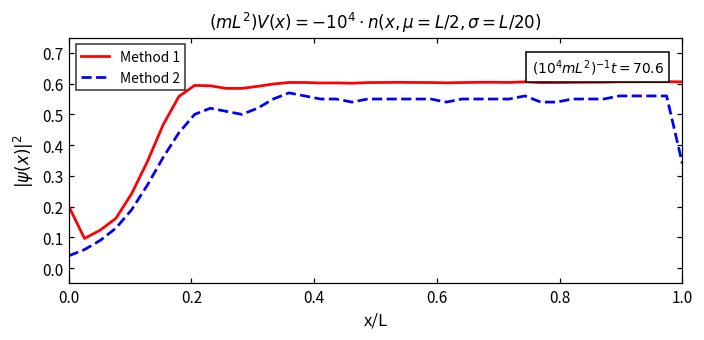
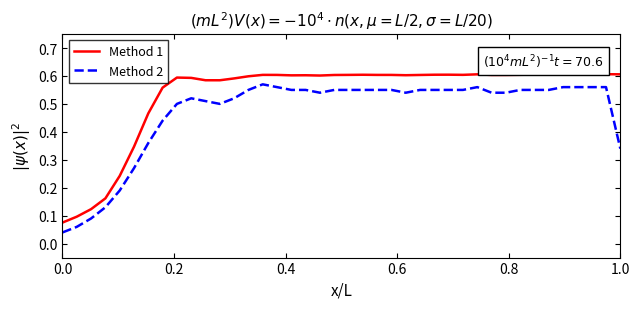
Method 1, 0.0: 0.20 -> 0.08
